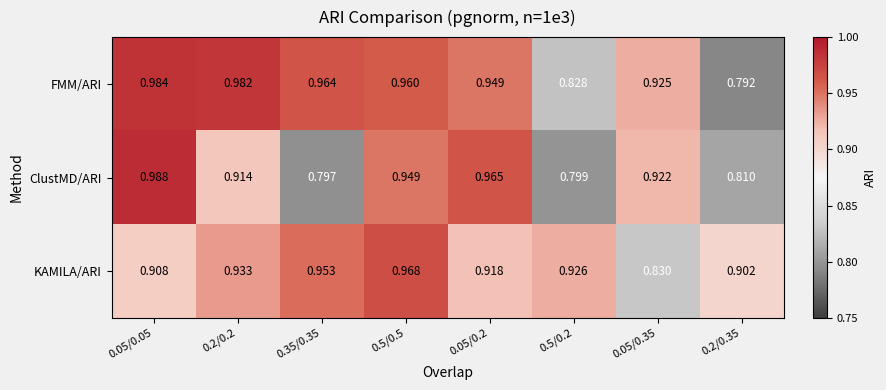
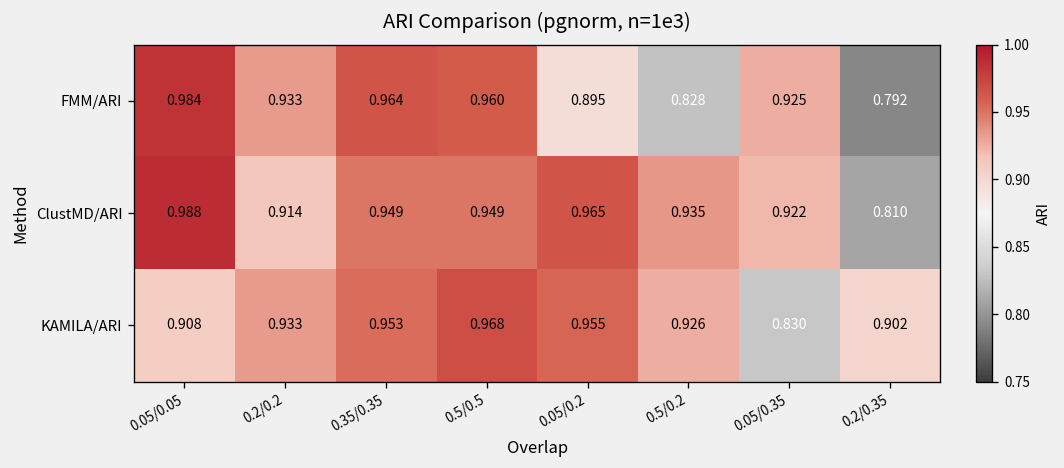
FMM/ARI, 0.2/0.2: 0.982 -> 0.933
FMM/ARI, 0.05/0.2: 0.949 -> 0.895
ClustMD/ARI, 0.35/0.35: 0.797 -> 0.949
ClustMD/ARI, 0.5/0.2: 0.799 -> 0.935
KAMILA/ARI, 0.05/0.2: 0.918 -> 0.955
